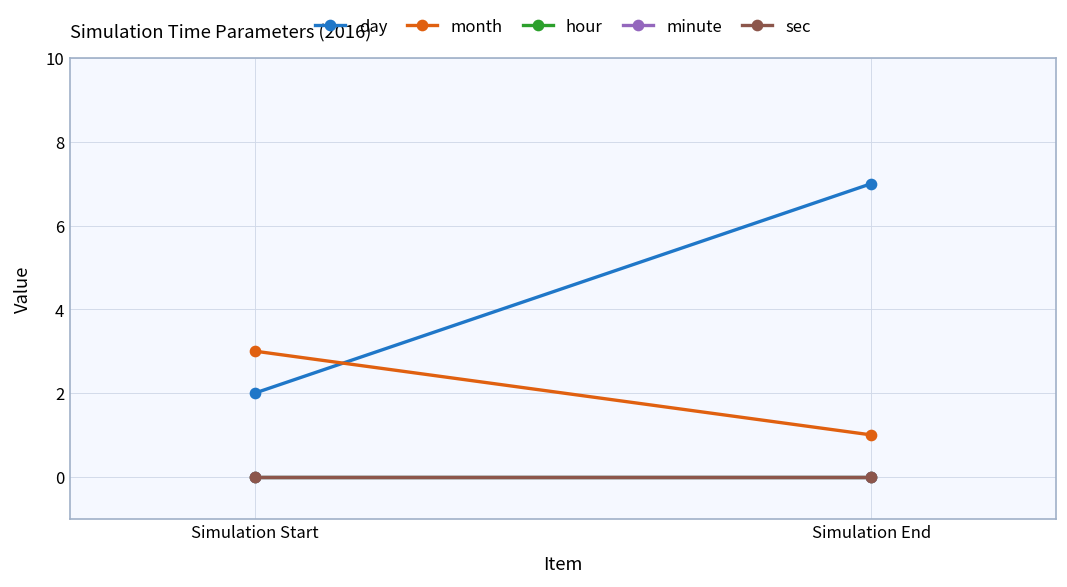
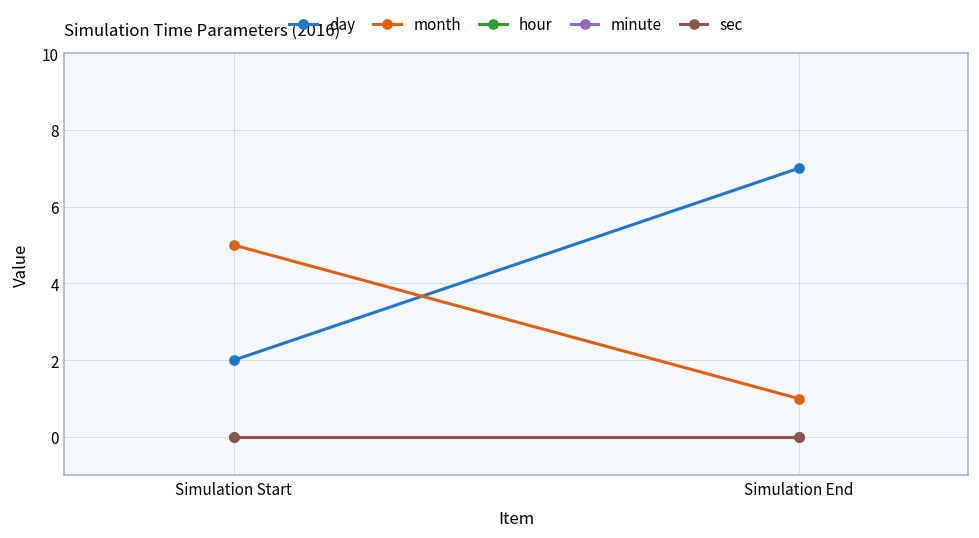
month, Simulation Start: 3 -> 5
